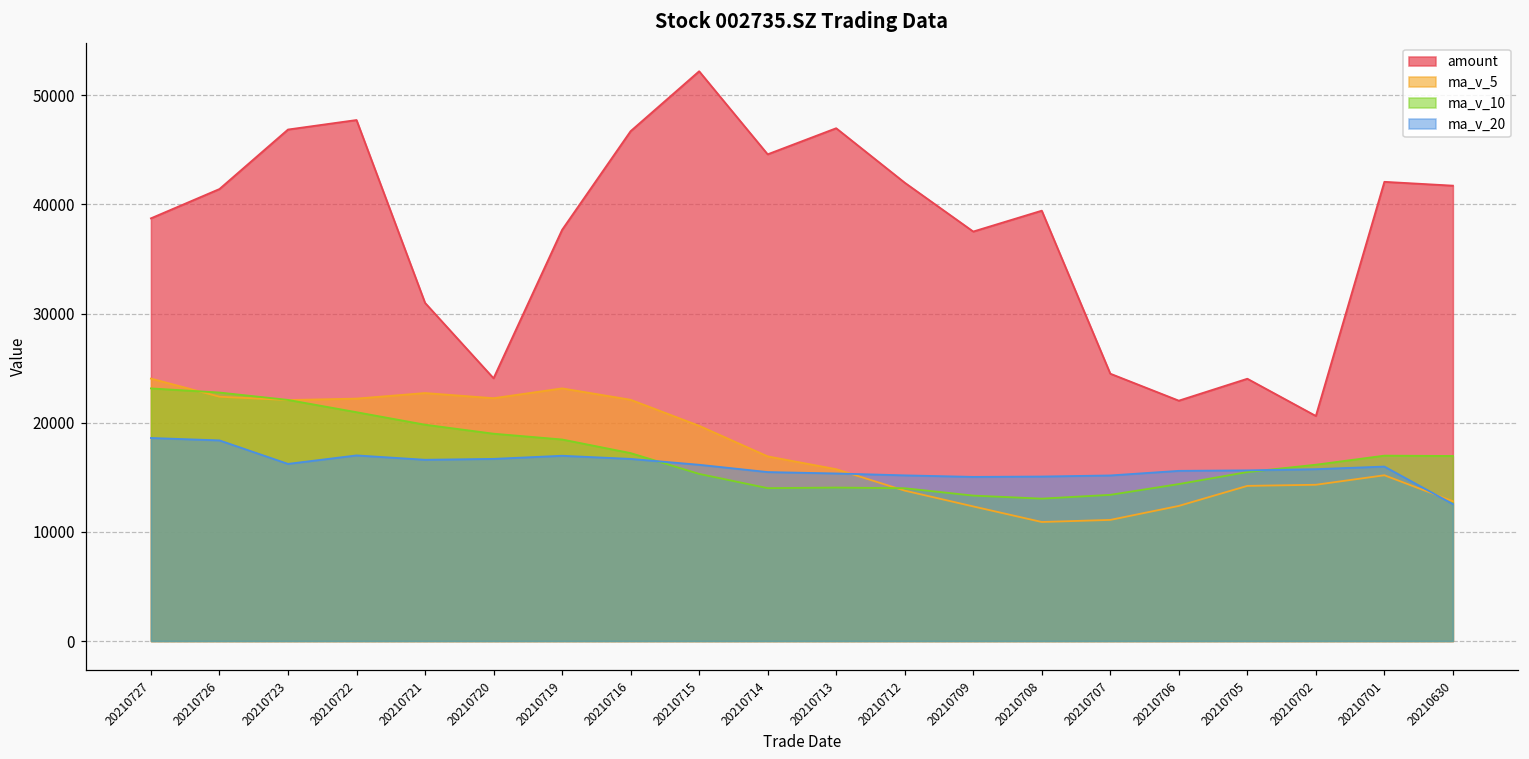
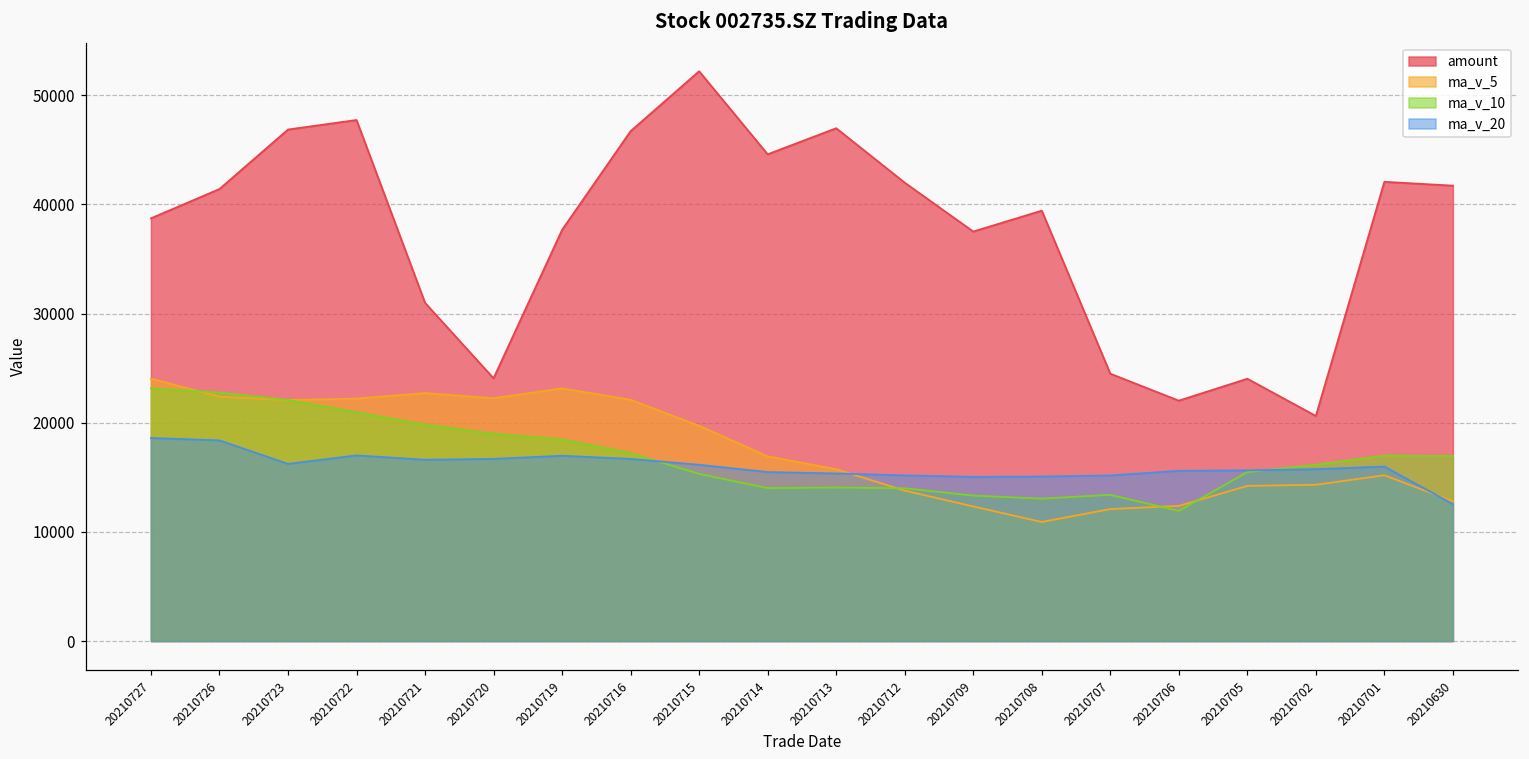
ma_v_5, 20210707: 11000 -> 12000
ma_v_10, 20210706: 14000 -> 12000
